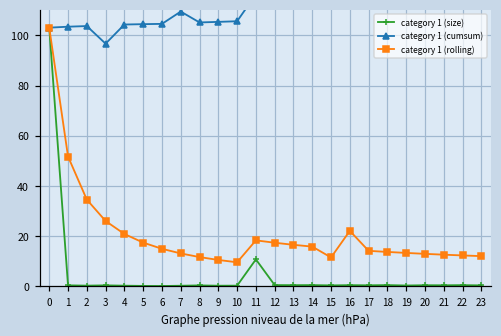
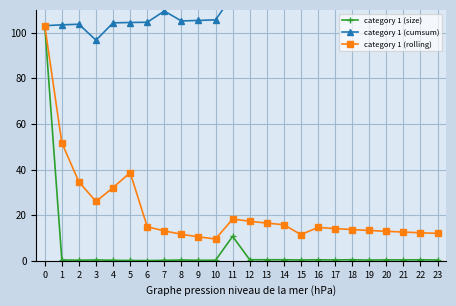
category 1 (rolling), 4: 21 -> 32
category 1 (rolling), 5: 17 -> 39
category 1 (rolling), 16: 22 -> 15
